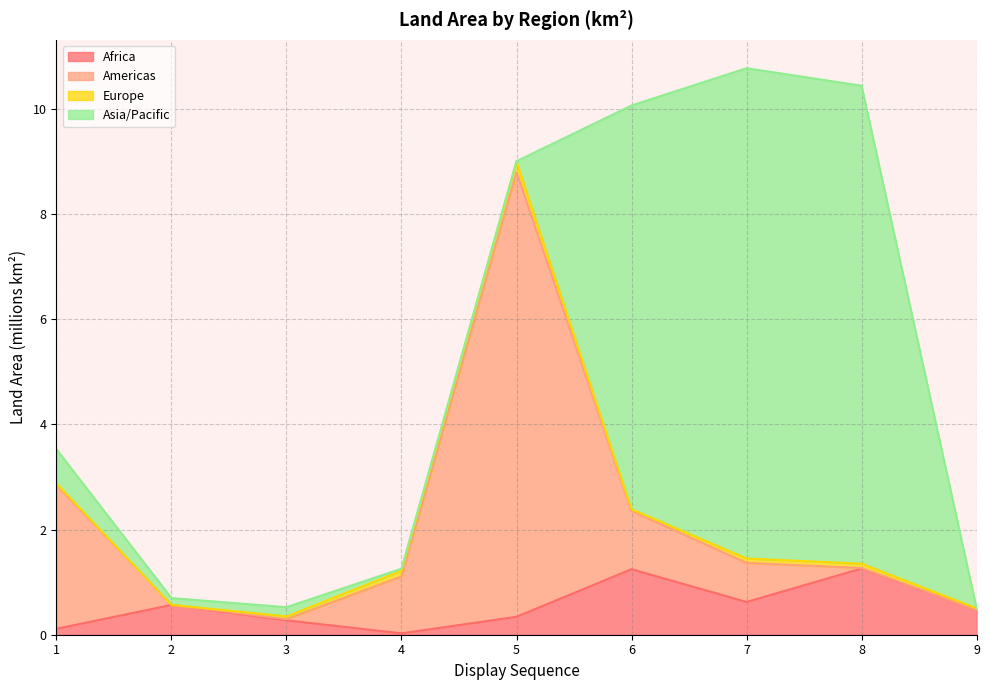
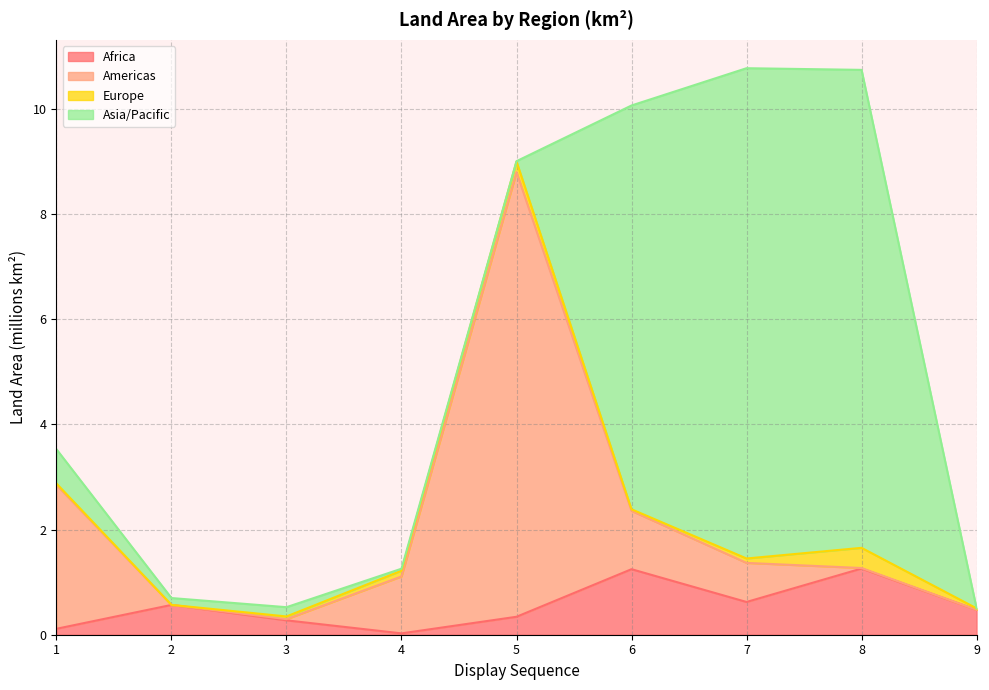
Europe, 8: 0.1 -> 0.4
